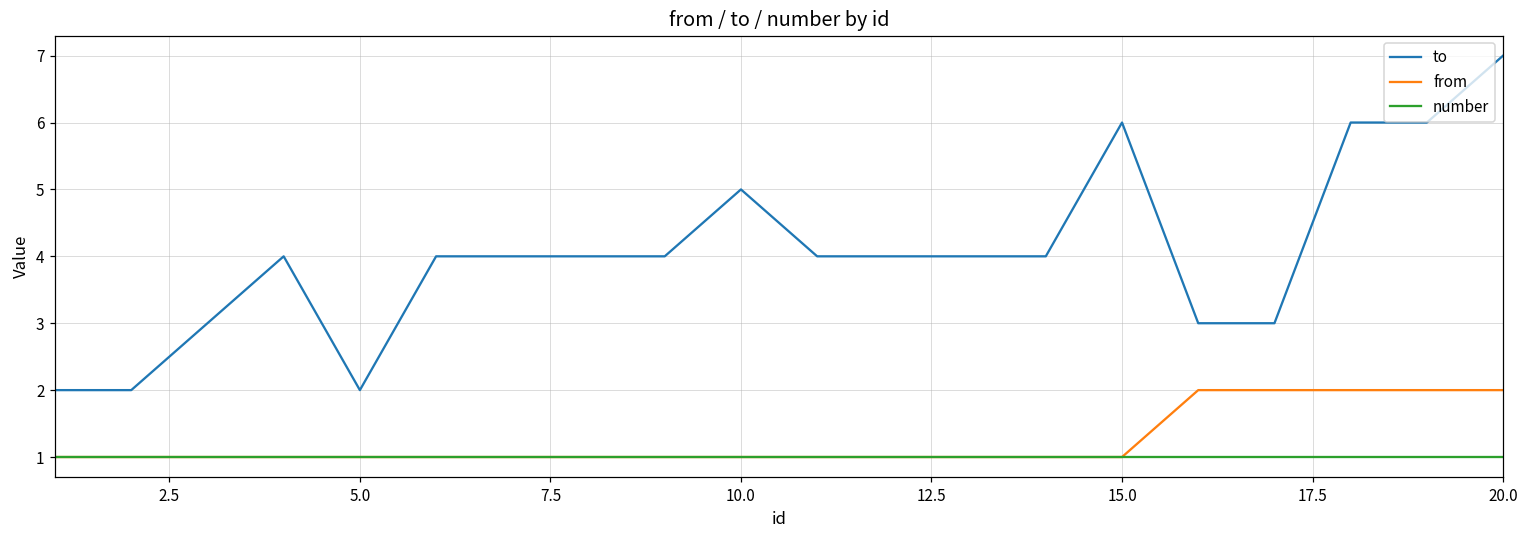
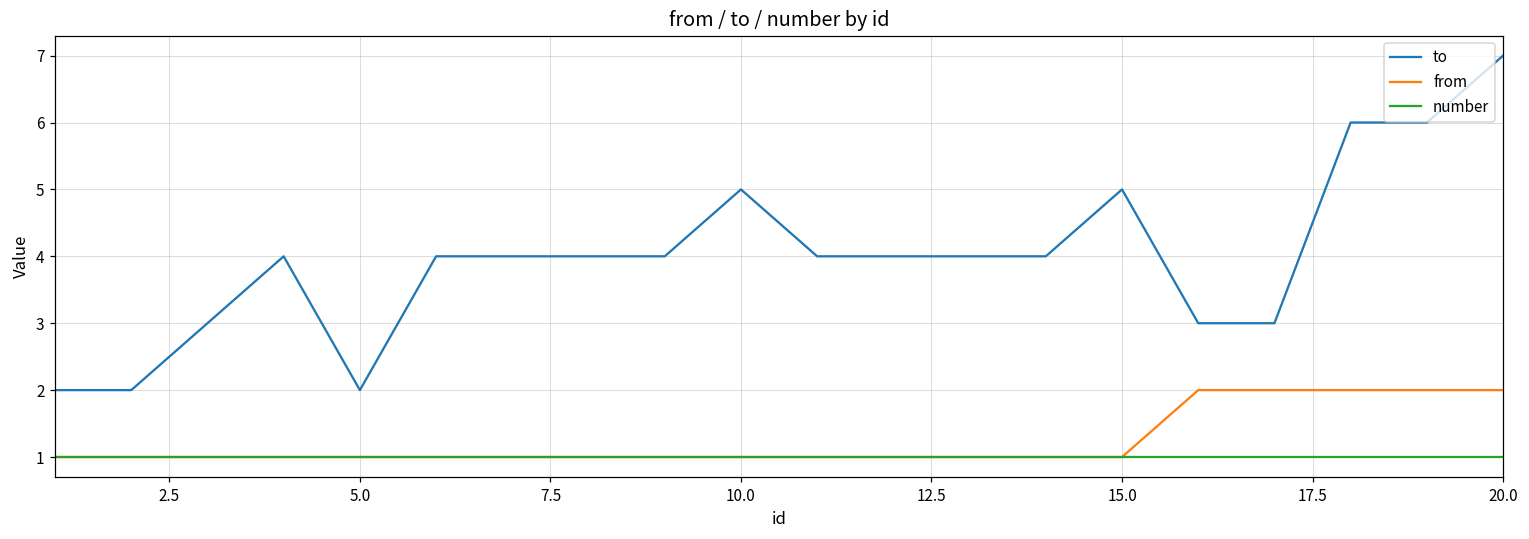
to, 15.0: 6 -> 5
